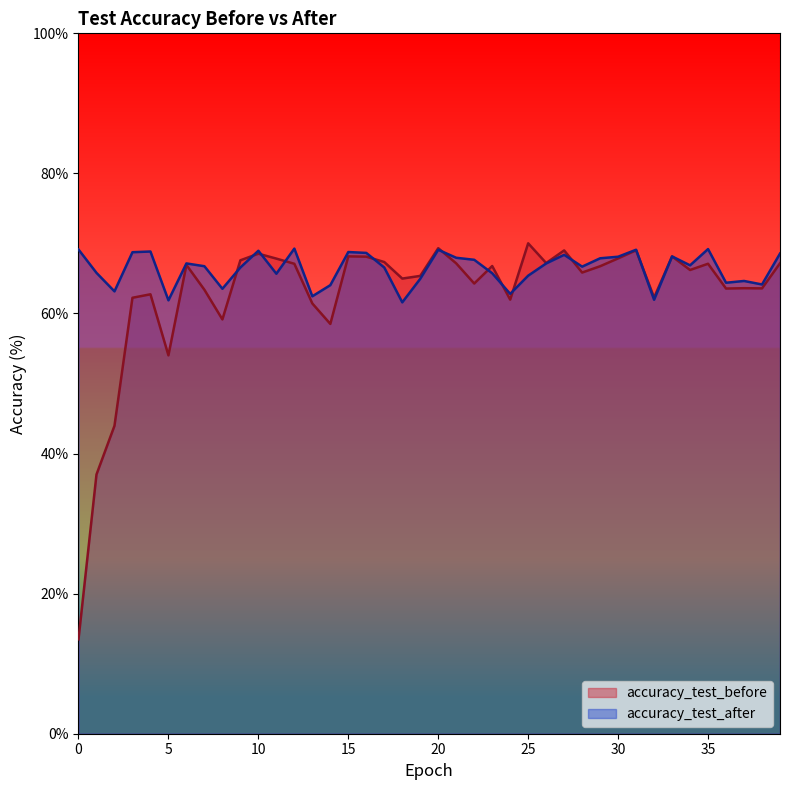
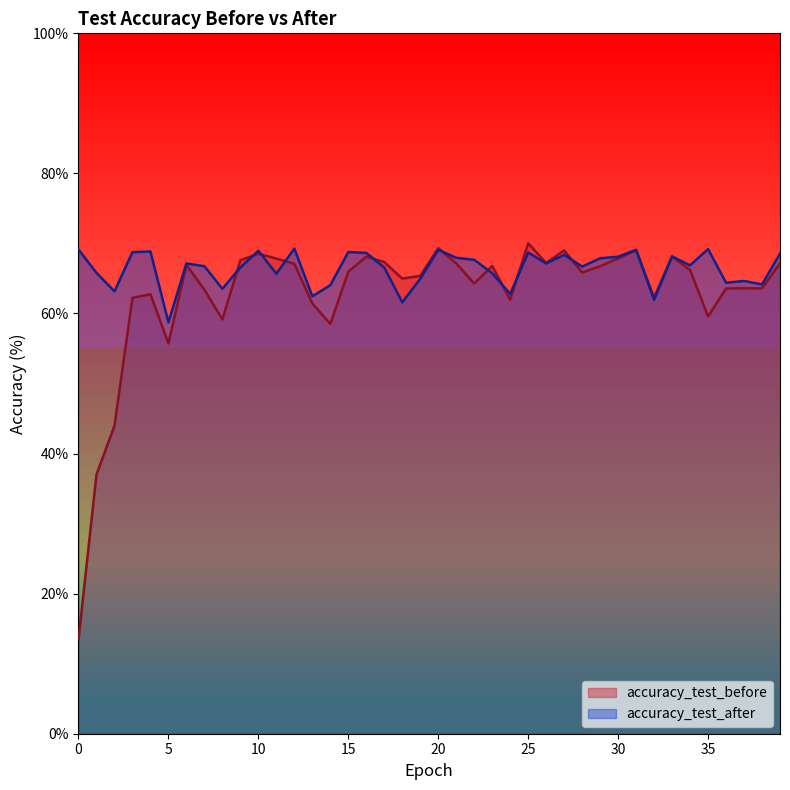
accuracy_test_before, 5: 54% -> 56%
accuracy_test_after, 5: 62% -> 59%
accuracy_test_before, 15: 68% -> 66%
accuracy_test_after, 25: 65% -> 69%
accuracy_test_before, 35: 67% -> 60%
